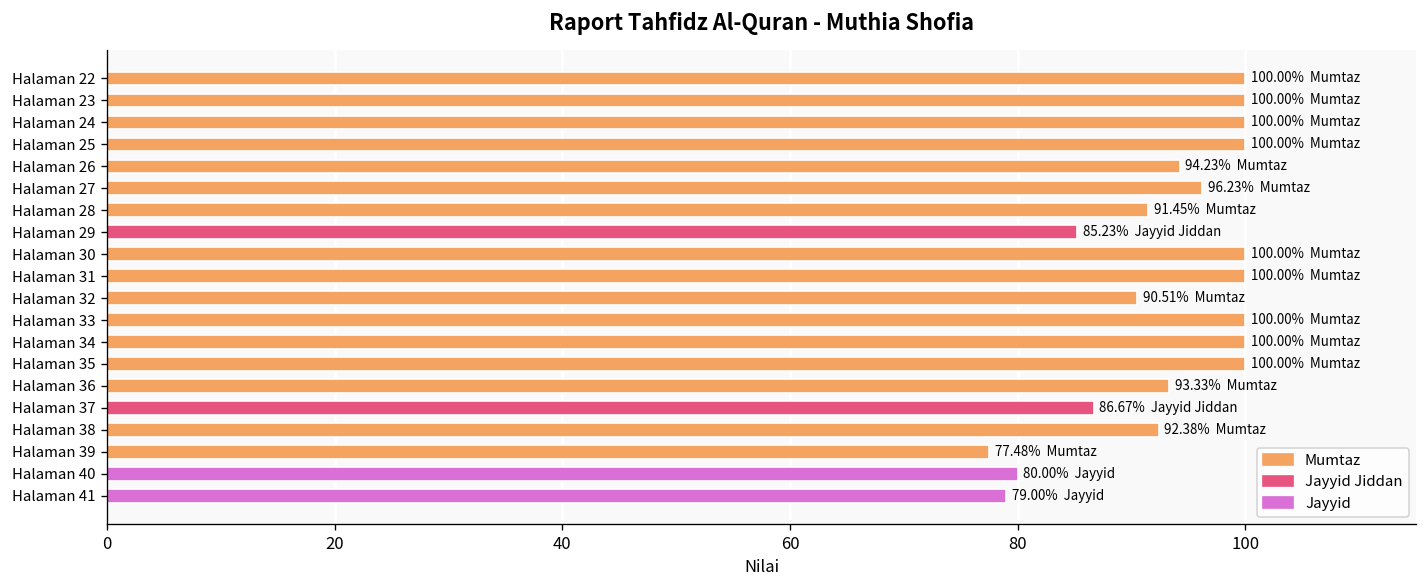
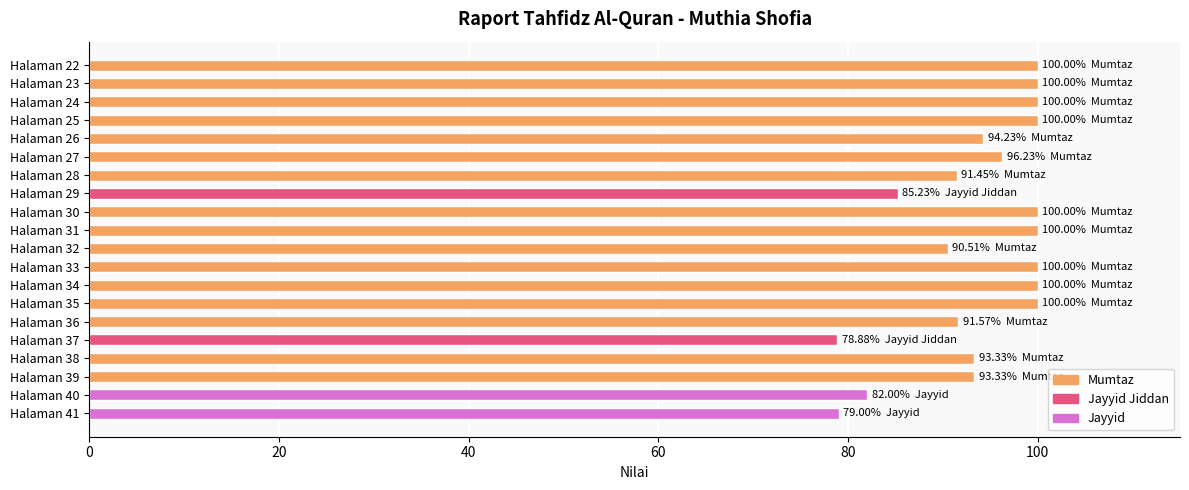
Halaman 36: 93.33% -> 91.57%
Halaman 37: 86.67% -> 78.88%
Halaman 38: 92.38% -> 93.33%
Halaman 39: 77 -> 93
Halaman 40: 80.00% -> 82.00%
